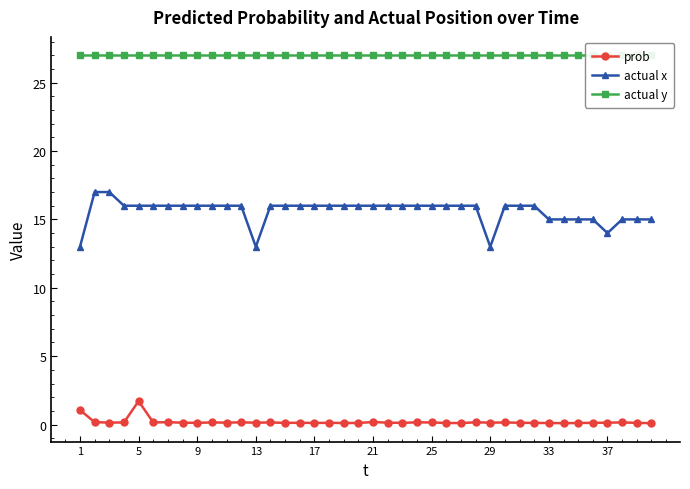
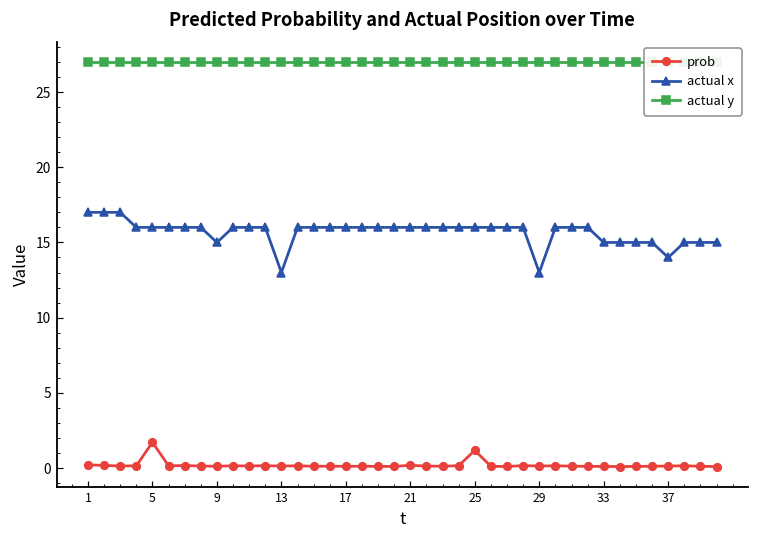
prob, 1: 1.1 -> 0.2
actual x, 1: 13 -> 17
actual x, 9: 16 -> 15
prob, 25: 0.2 -> 1.2
